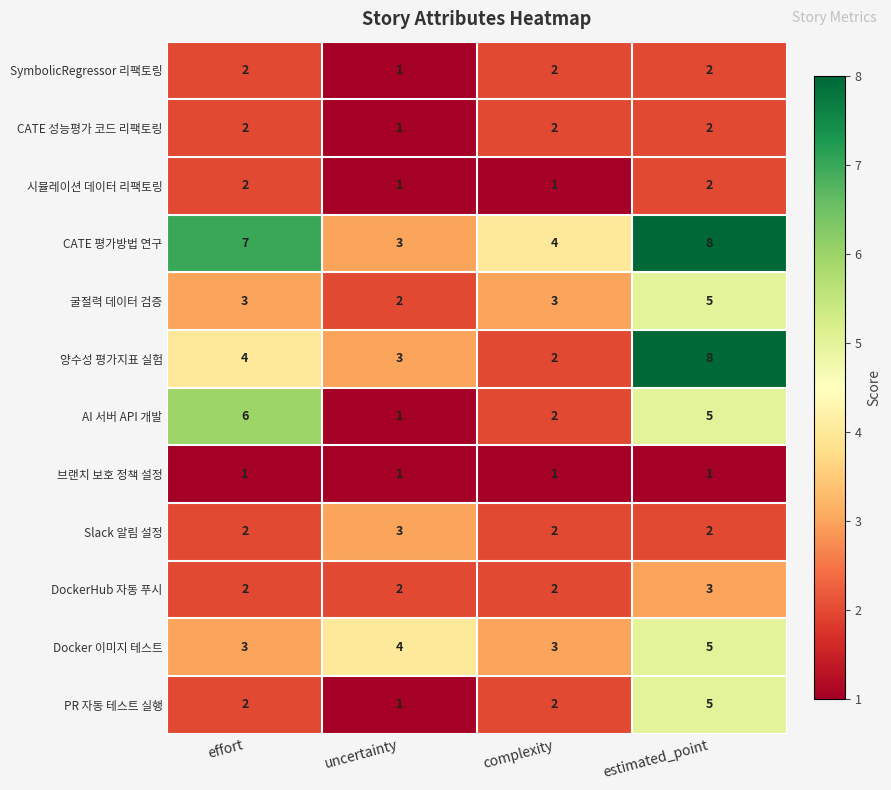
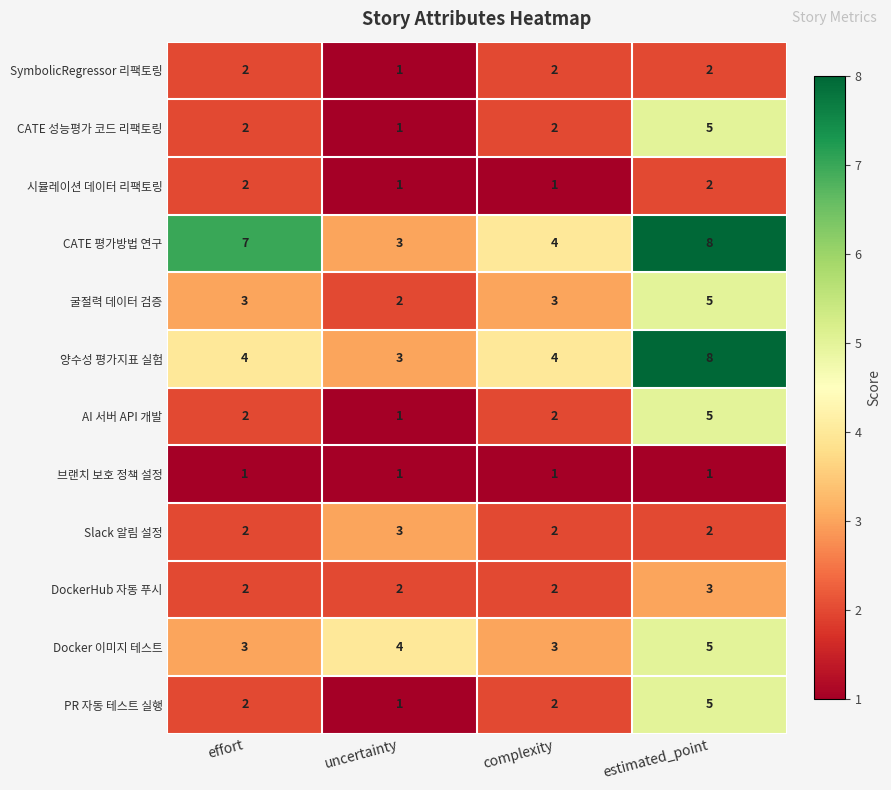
CATE 성능평가 코드 리팩토링, estimated_point: 2 -> 5
양수성 평가지표 실험, complexity: 2 -> 4
AI 서버 API 개발, effort: 6 -> 2
